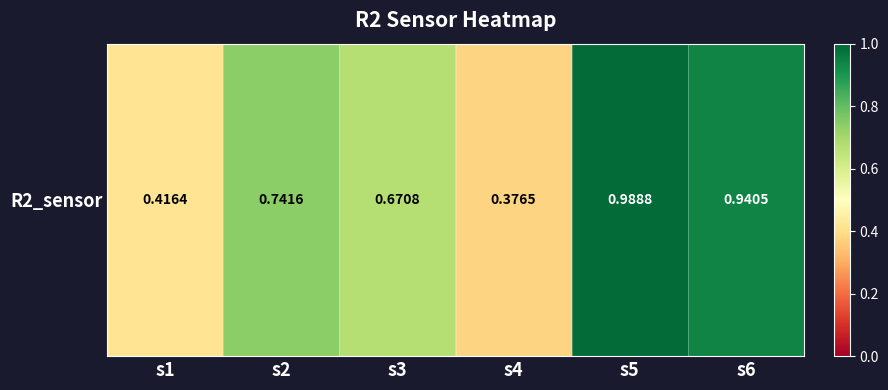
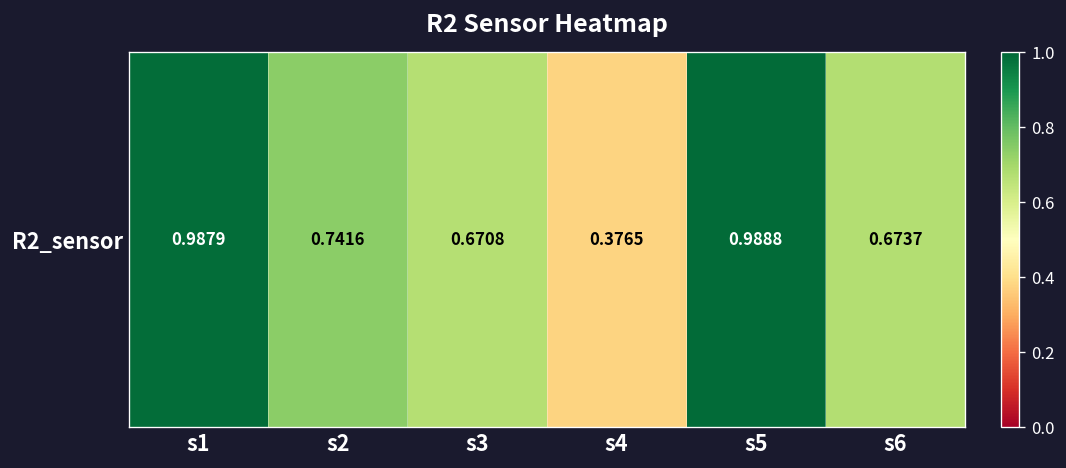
R2_sensor, s1: 0.4164 -> 0.9879
R2_sensor, s6: 0.9405 -> 0.6737
